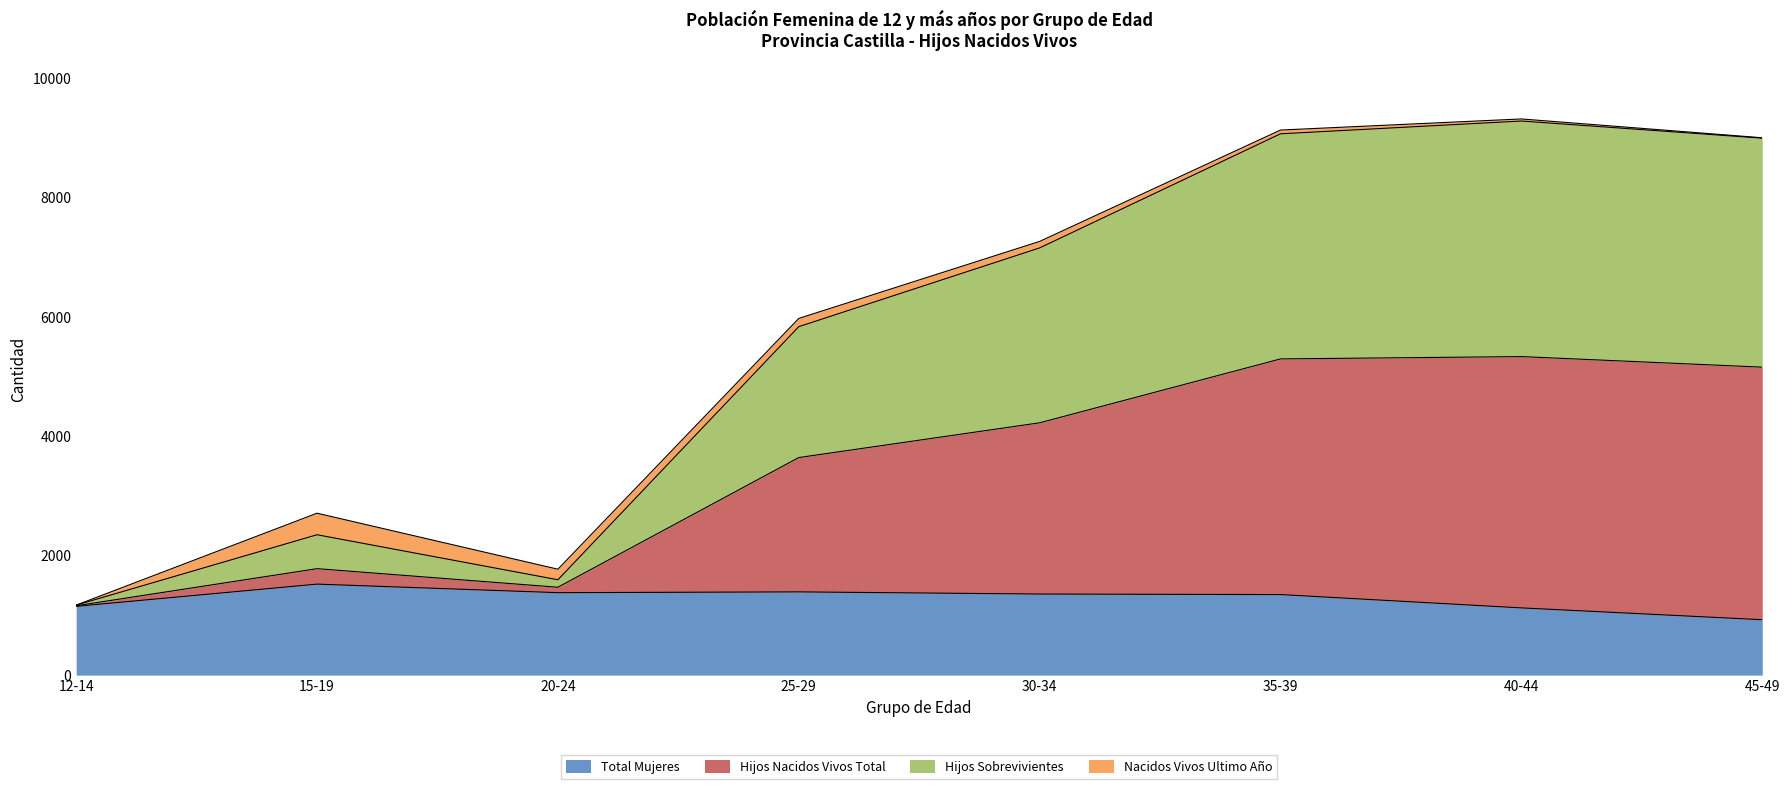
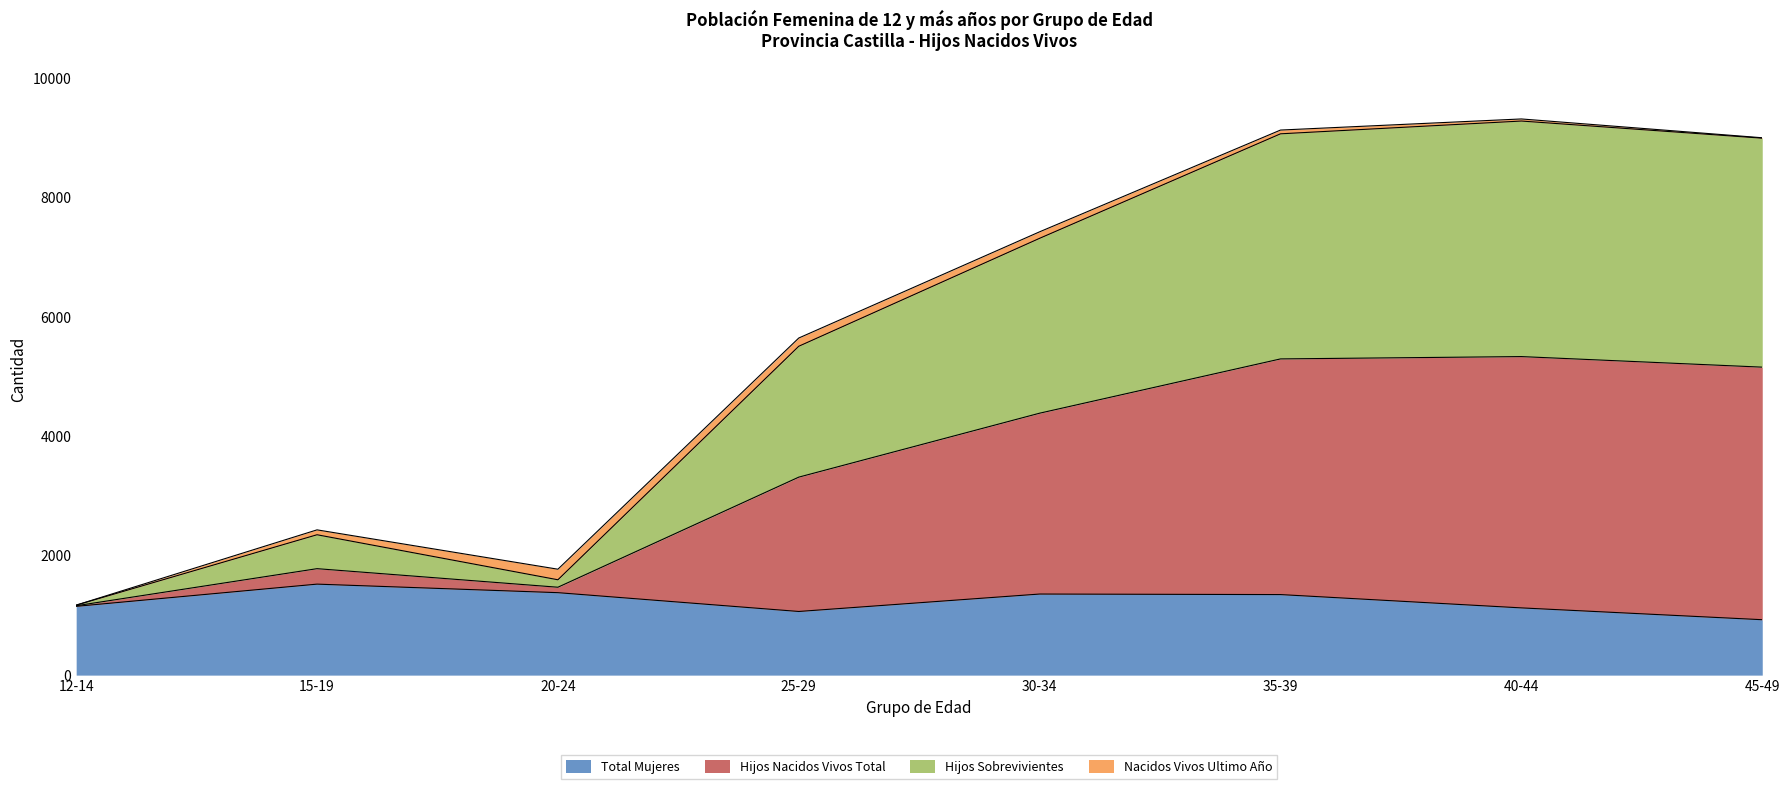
Nacidos Vivos Ultimo Año, 15-19: 400 -> 100
Total Mujeres, 25-29: 1400 -> 1100
Hijos Nacidos Vivos Total, 30-34: 2900 -> 3000
